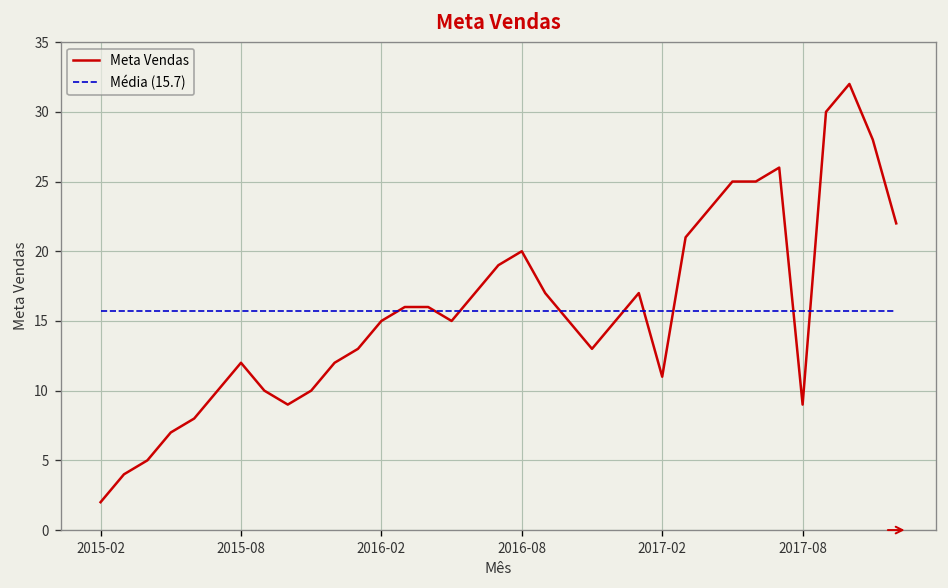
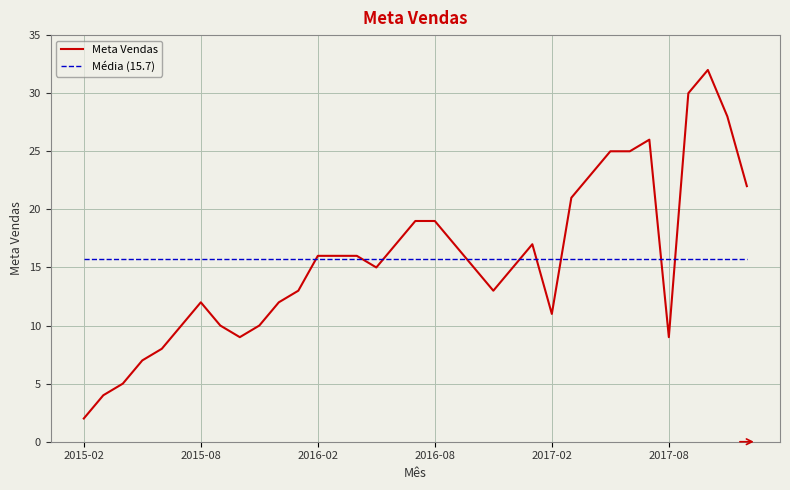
Meta Vendas, 2016-02: 15 -> 16
Meta Vendas, 2016-08: 20 -> 19
